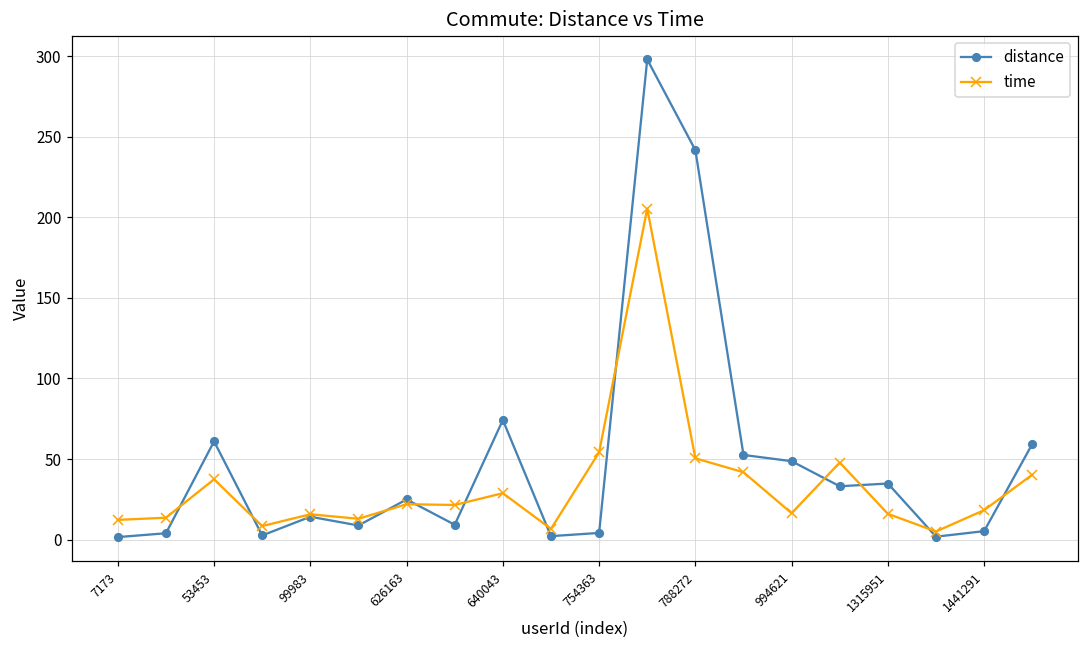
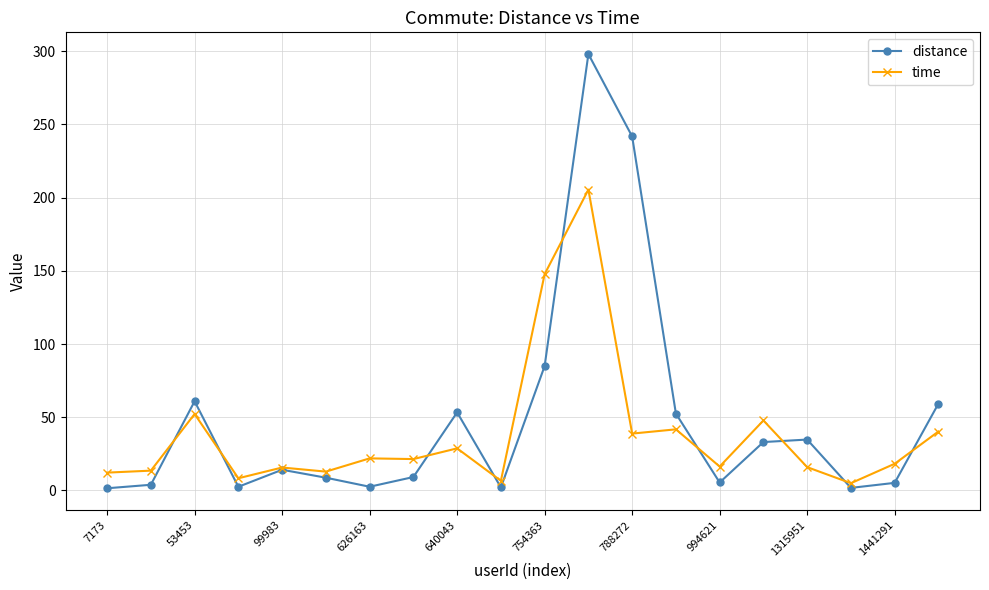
time, 53453: 37 -> 52
distance, 626163: 25 -> 3
distance, 640043: 74 -> 53
distance, 754363: 4 -> 85
time, 754363: 54 -> 148
time, 788272: 50 -> 39
distance, 994621: 49 -> 5
